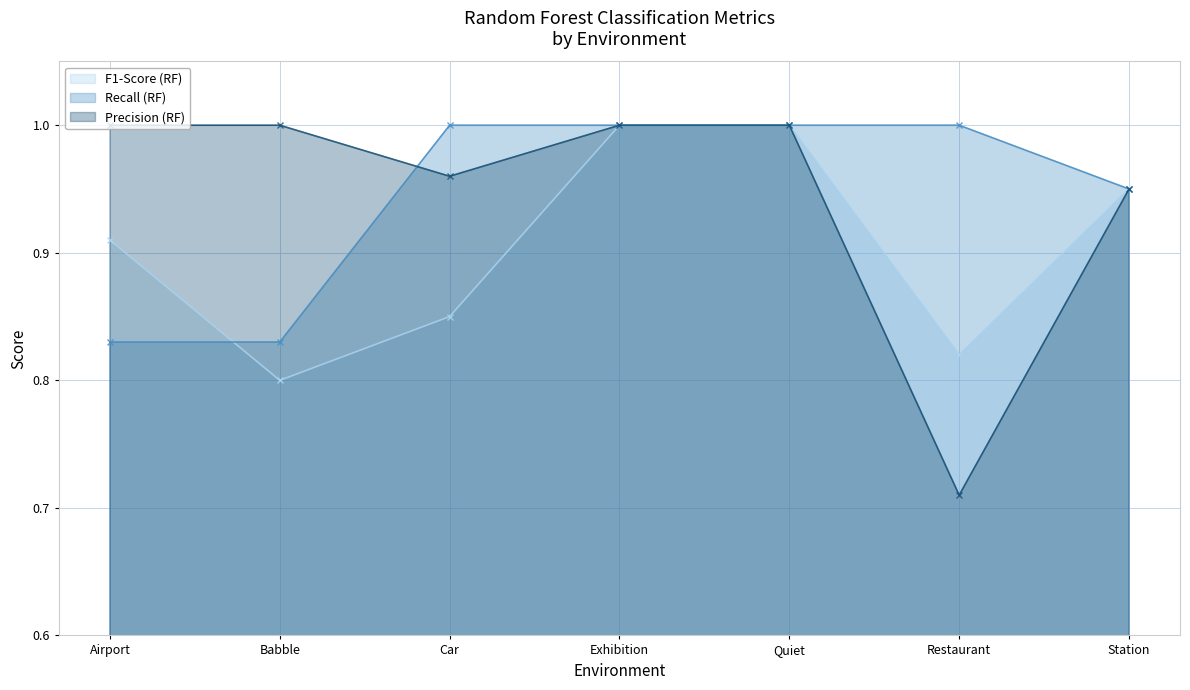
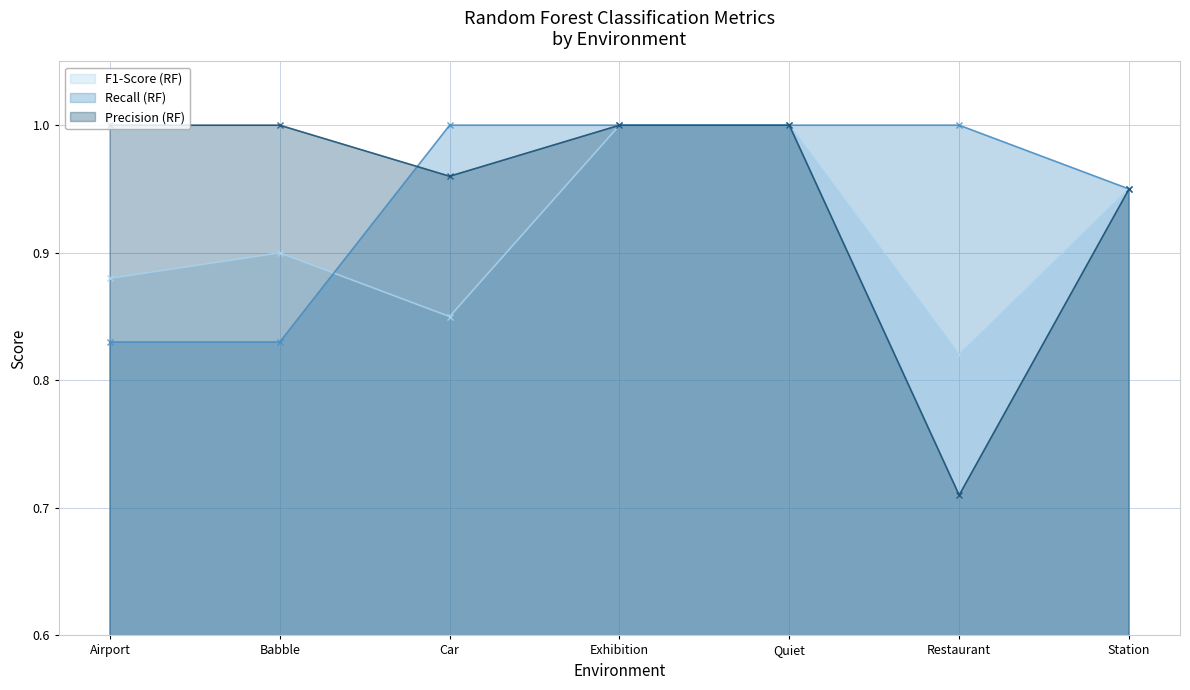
F1-Score (RF), Airport: 0.91 -> 0.88
F1-Score (RF), Babble: 0.8 -> 0.9
